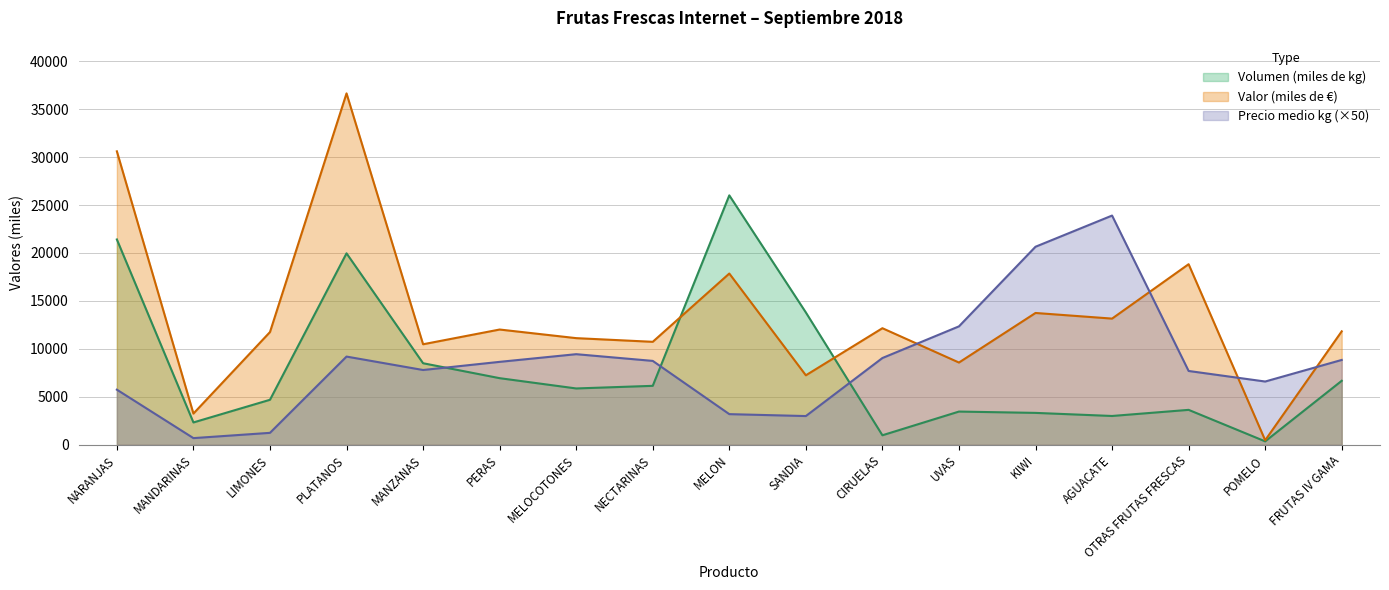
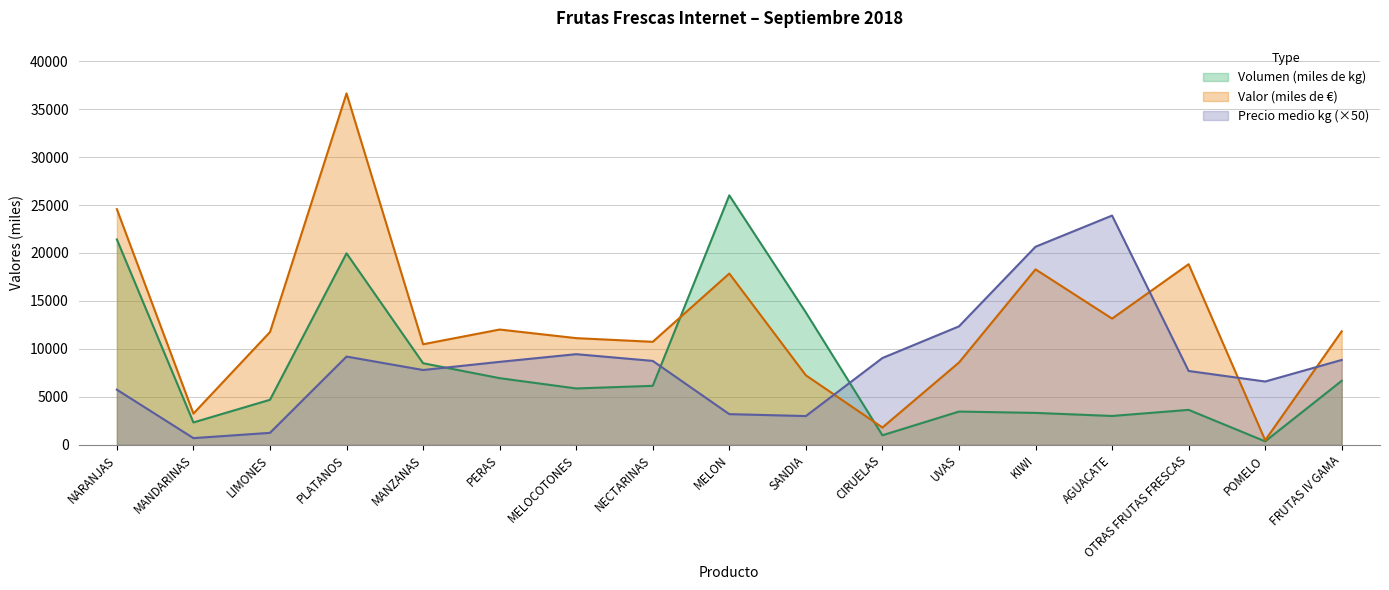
Valor (miles de €), NARANJAS: 31000 -> 25000
Valor (miles de €), CIRUELAS: 12000 -> 2000
Valor (miles de €), KIWI: 14000 -> 18000
